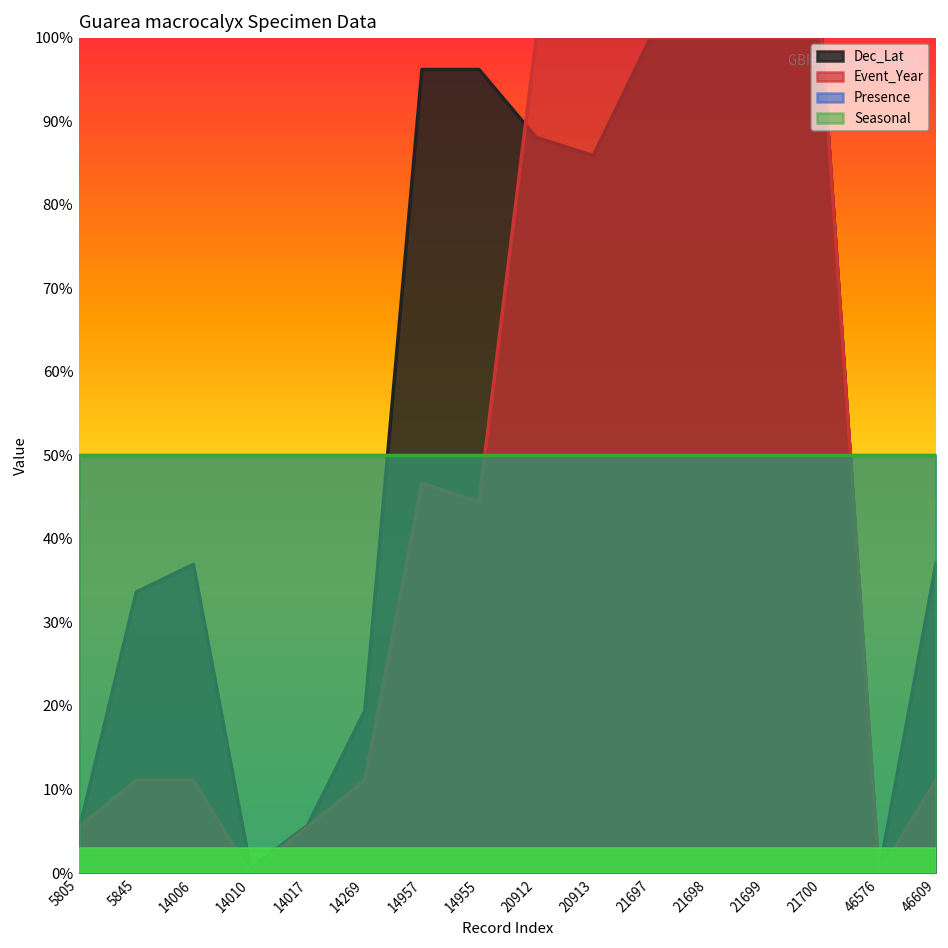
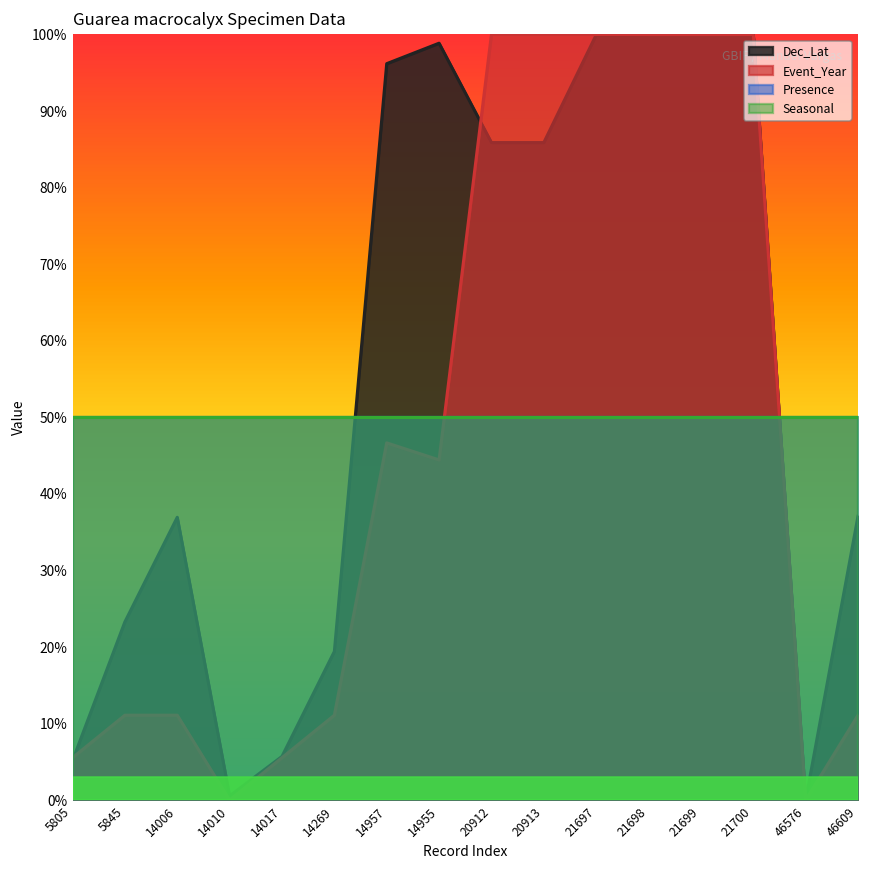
Dec_Lat, 5845: 34% -> 23%
Dec_Lat, 14955: 96% -> 99%
Dec_Lat, 20912: 88% -> 86%
